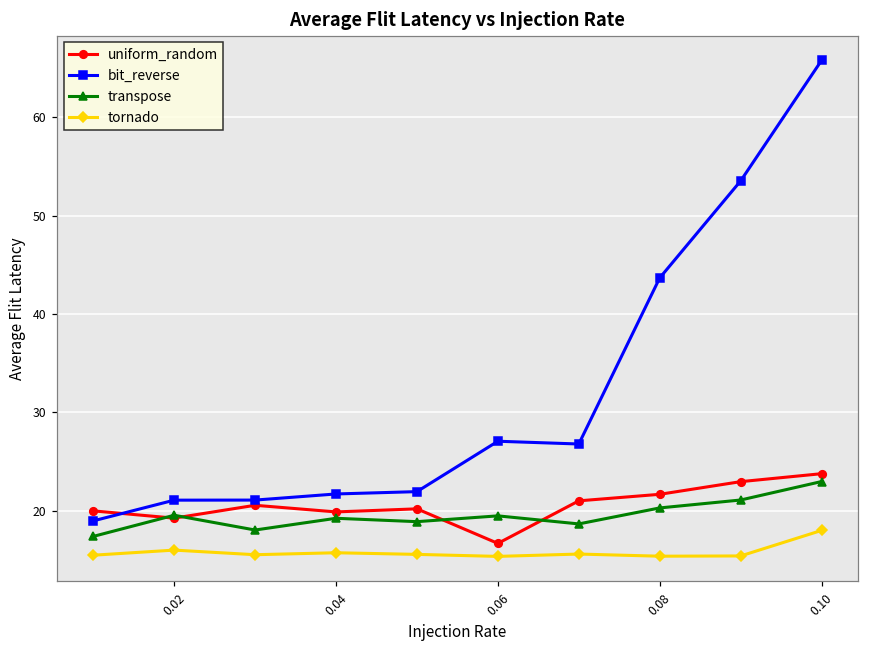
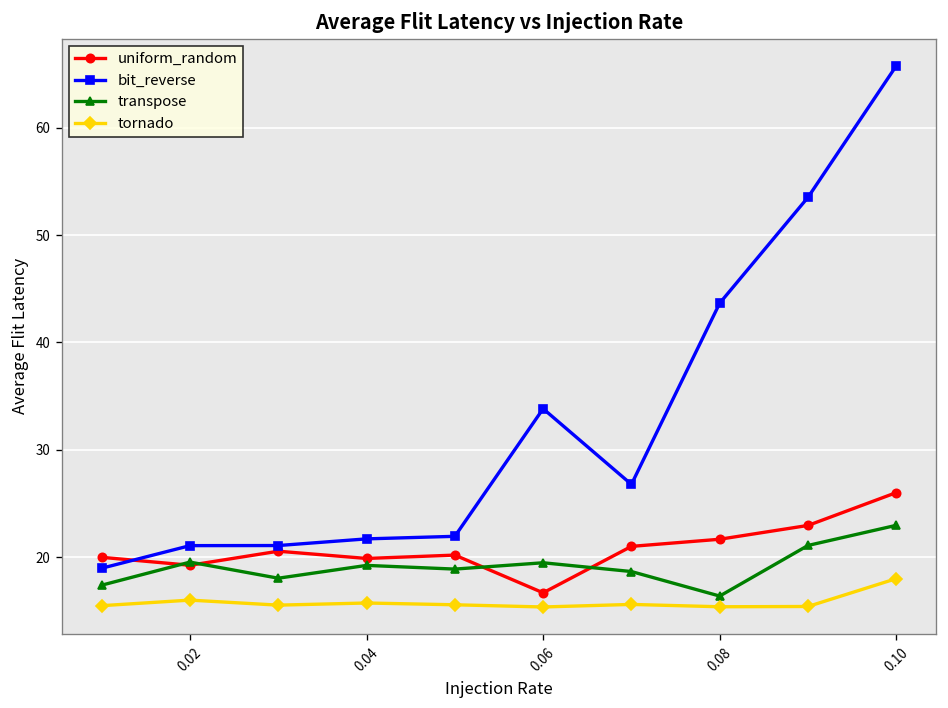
bit_reverse, 0.06: 27 -> 34
transpose, 0.08: 20 -> 16
uniform_random, 0.10: 24 -> 26
